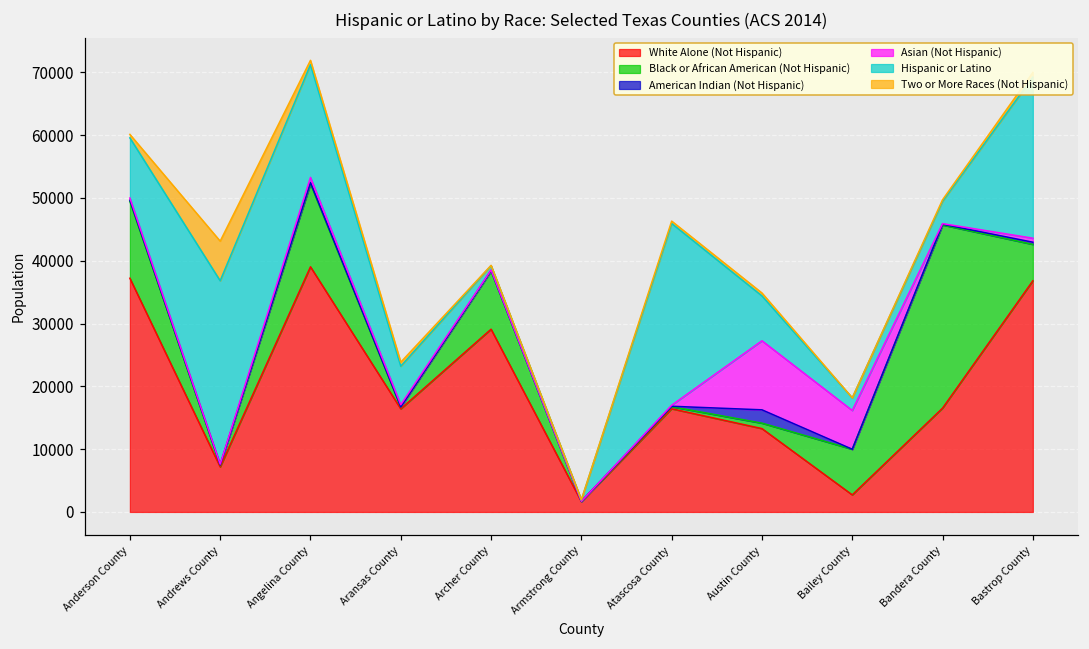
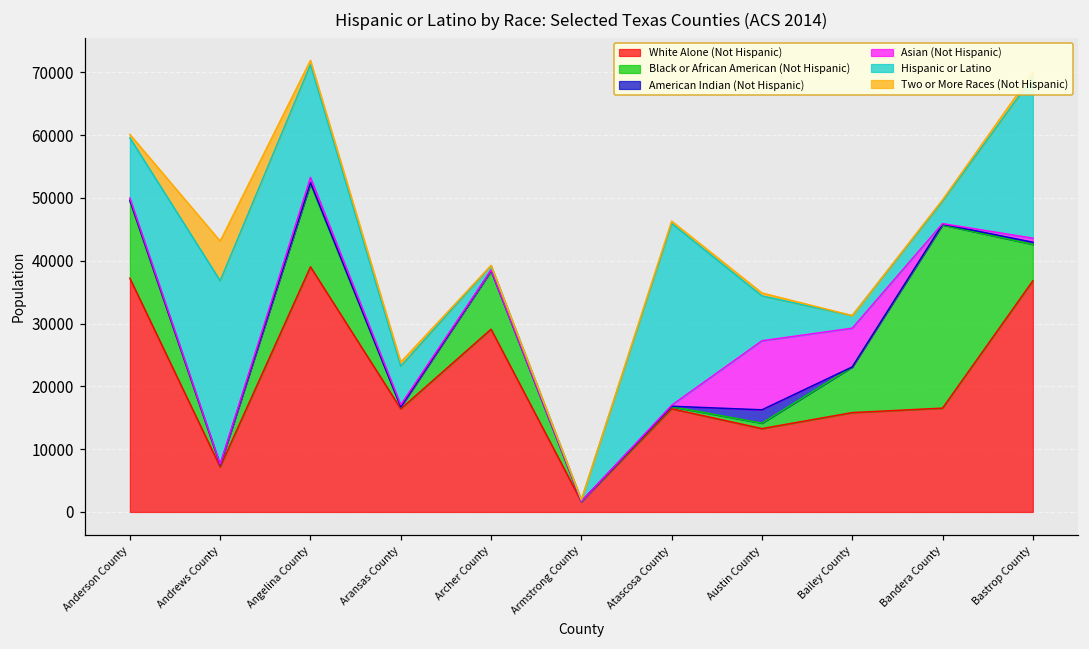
White Alone (Not Hispanic), Bailey County: 3000 -> 16000
